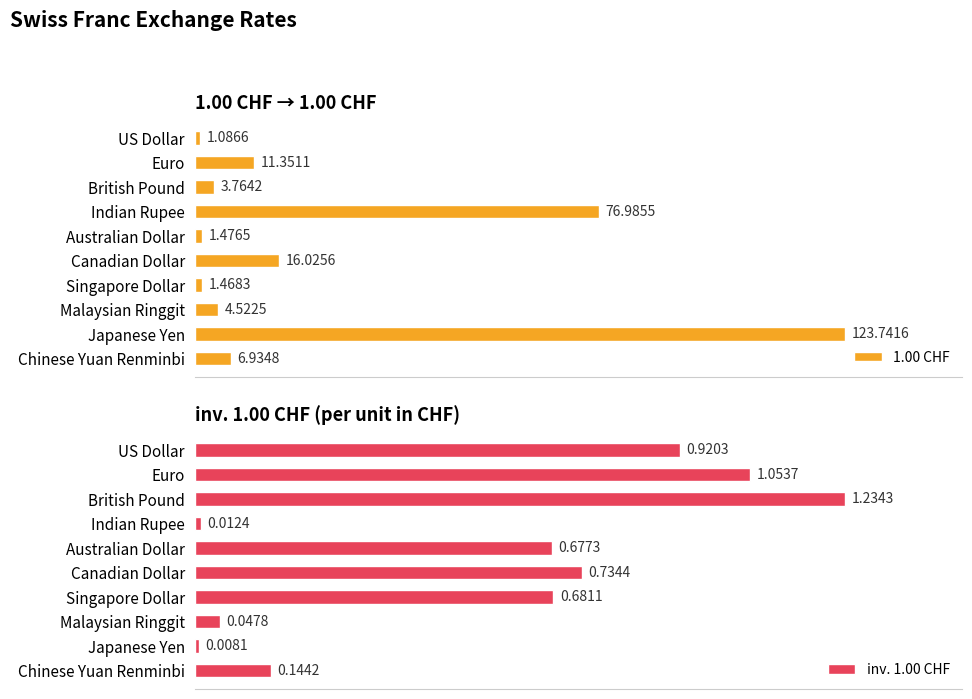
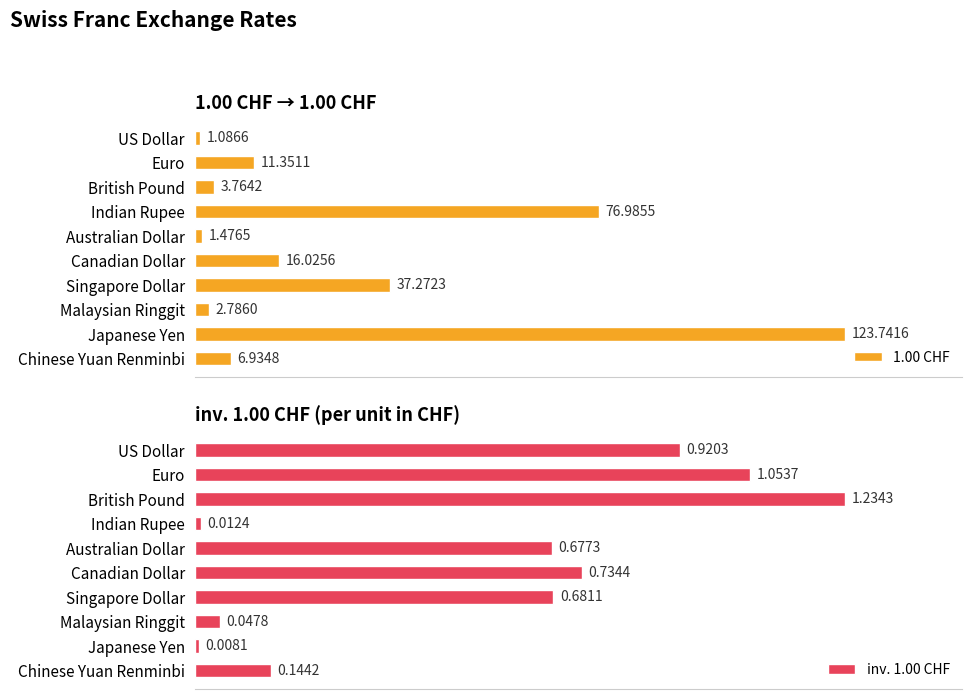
1.00 CHF → 1.00 CHF, Singapore Dollar: 1.4683 -> 37.2723
1.00 CHF → 1.00 CHF, Malaysian Ringgit: 4.5225 -> 2.7860
